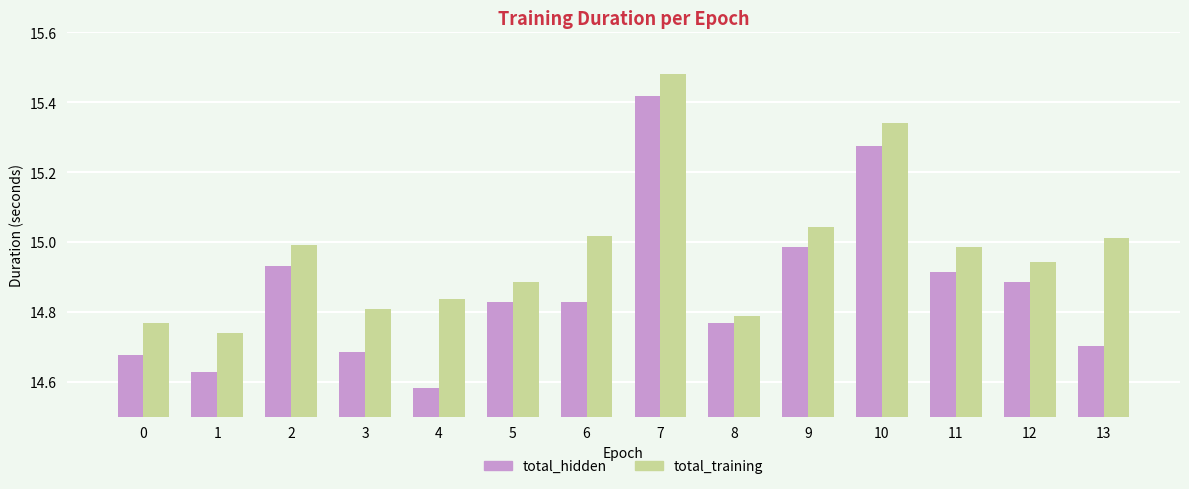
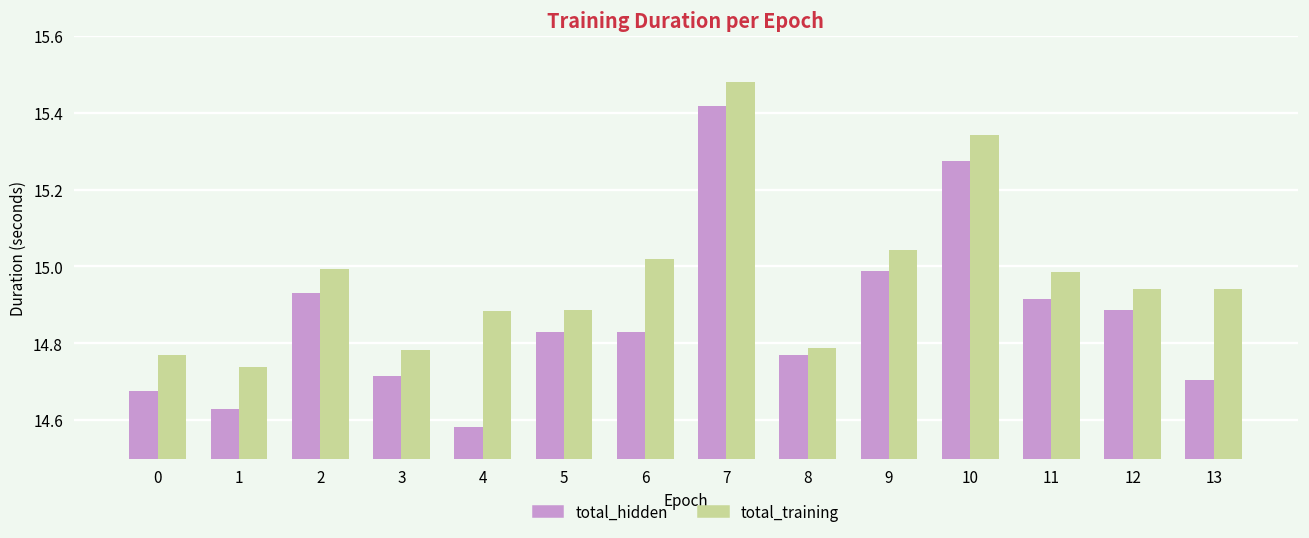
total_hidden, 3: 14.69 -> 14.72
total_training, 3: 14.81 -> 14.78
total_training, 4: 14.84 -> 14.88
total_training, 13: 15.01 -> 14.94
